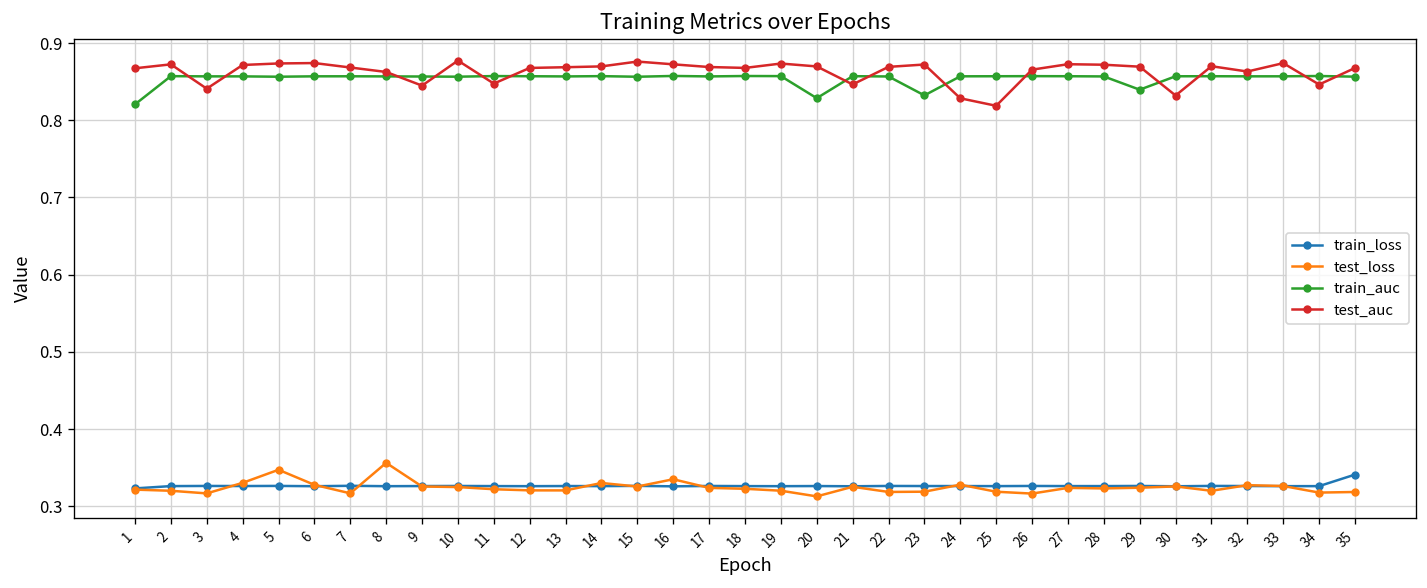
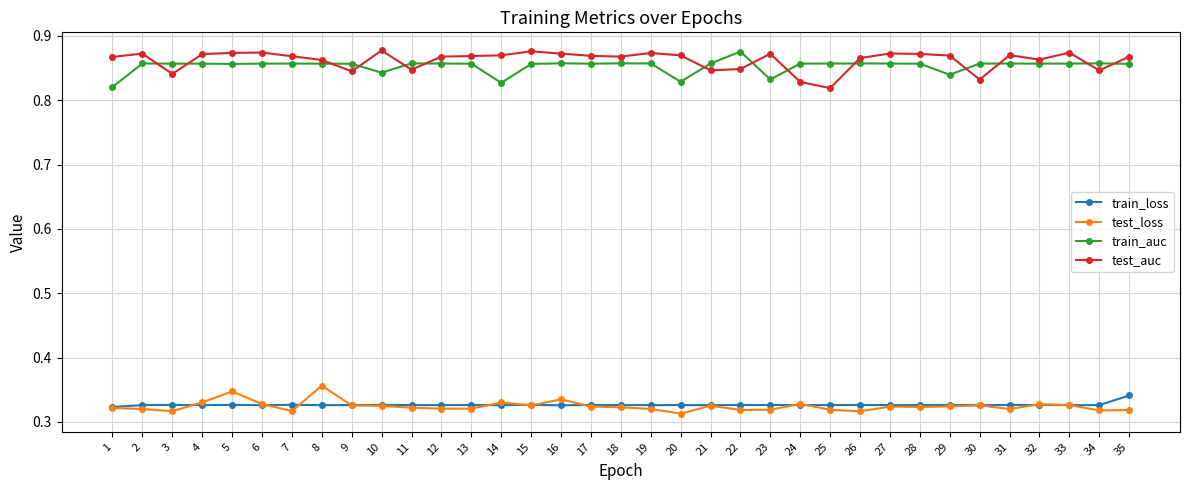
train_auc, 10: 0.86 -> 0.84
train_auc, 14: 0.86 -> 0.83
train_auc, 22: 0.86 -> 0.88
test_auc, 22: 0.87 -> 0.85
